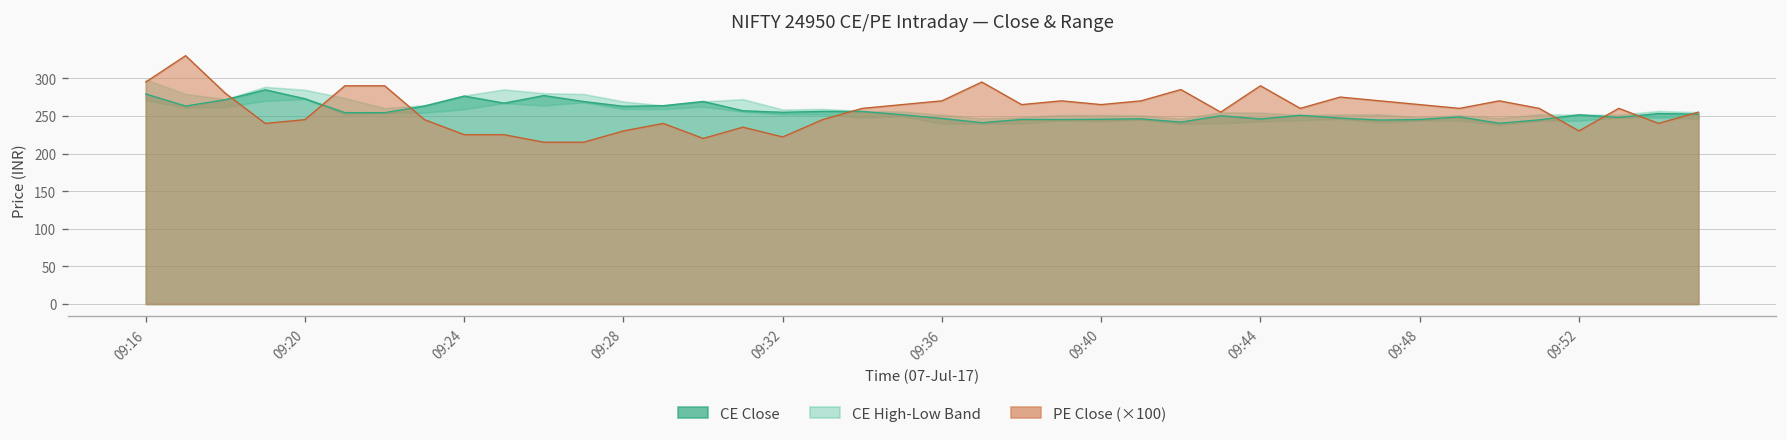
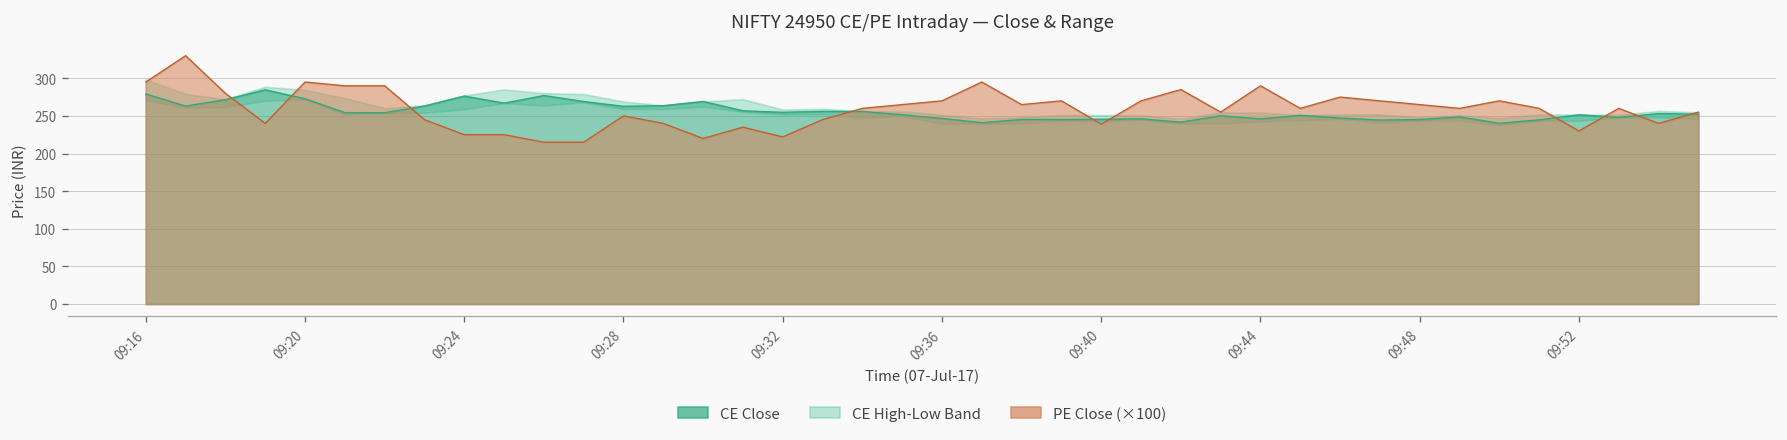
PE Close (×100), 09:20: 250 -> 300
PE Close (×100), 09:28: 230 -> 250
PE Close (×100), 09:40: 270 -> 240
